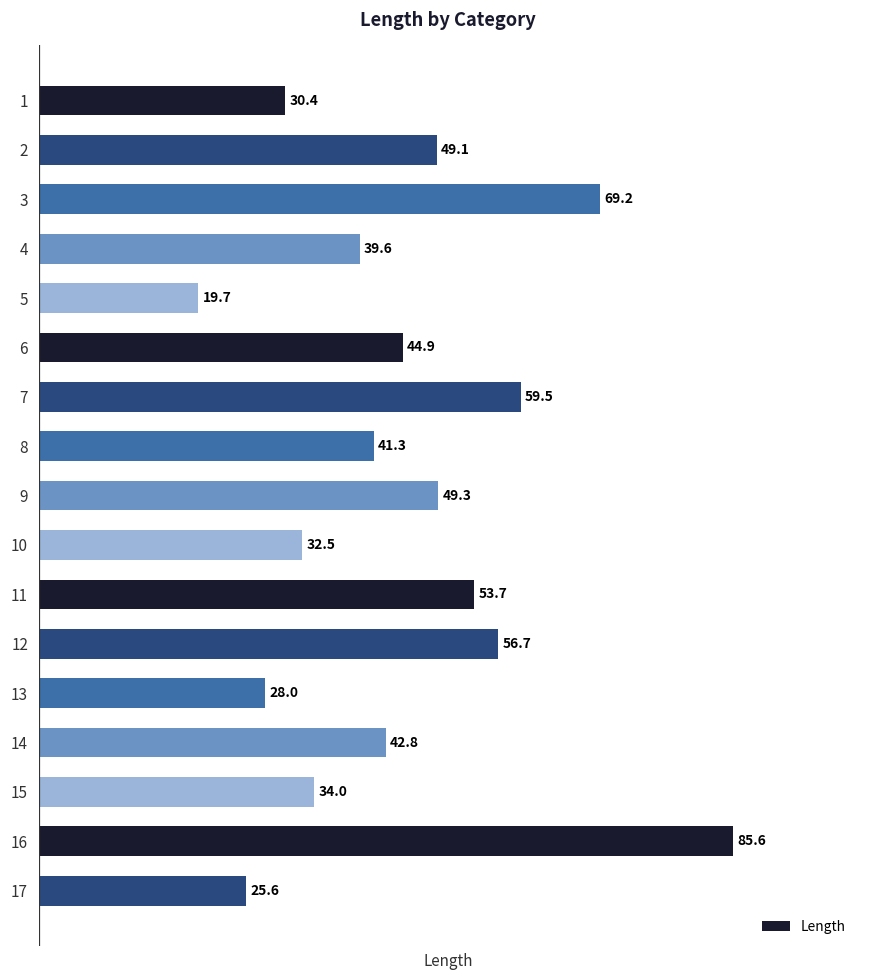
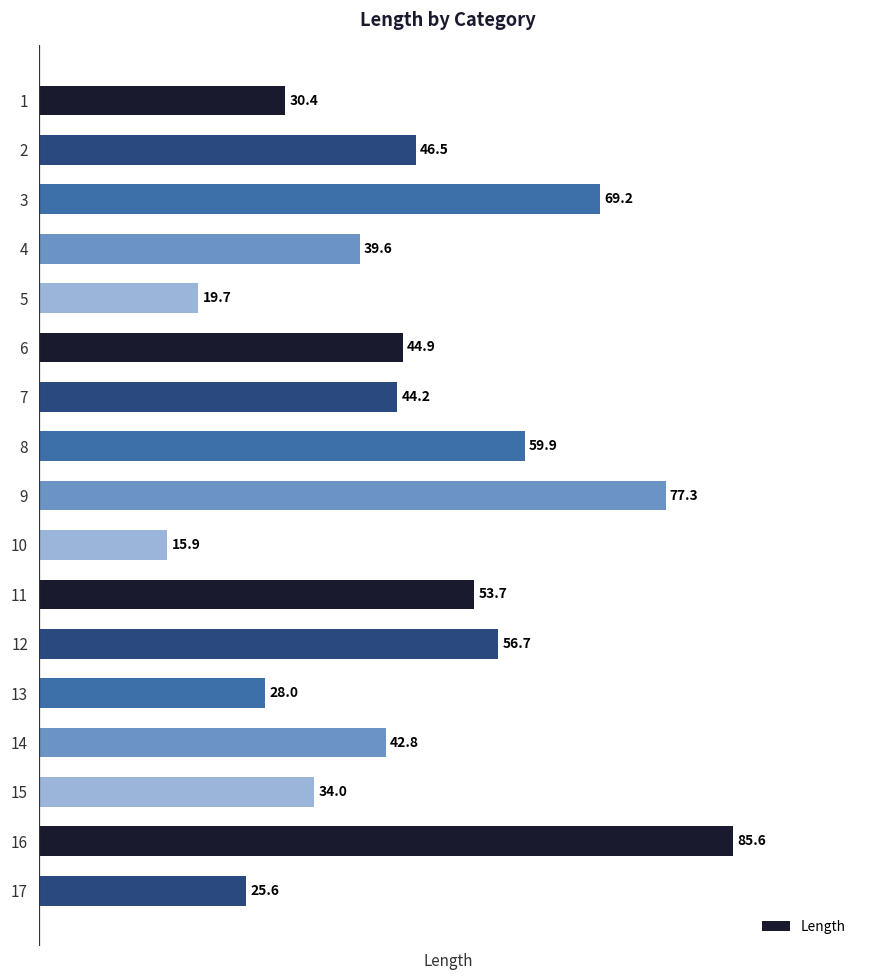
2: 49.1 -> 46.5
7: 59.5 -> 44.2
8: 41.3 -> 59.9
9: 49.3 -> 77.3
10: 32.5 -> 15.9
